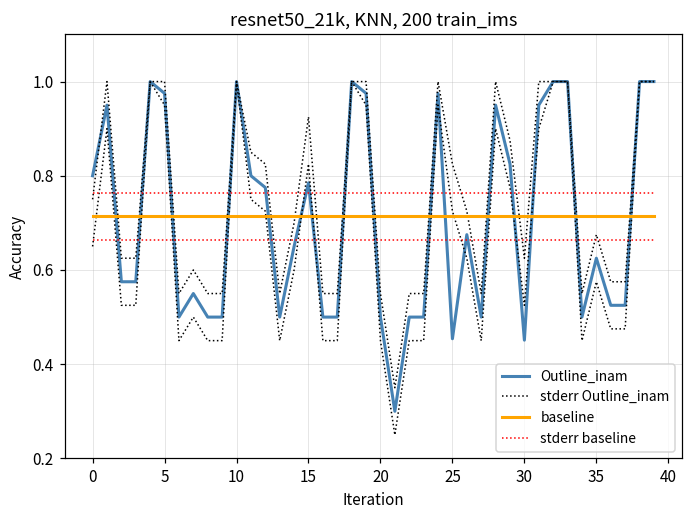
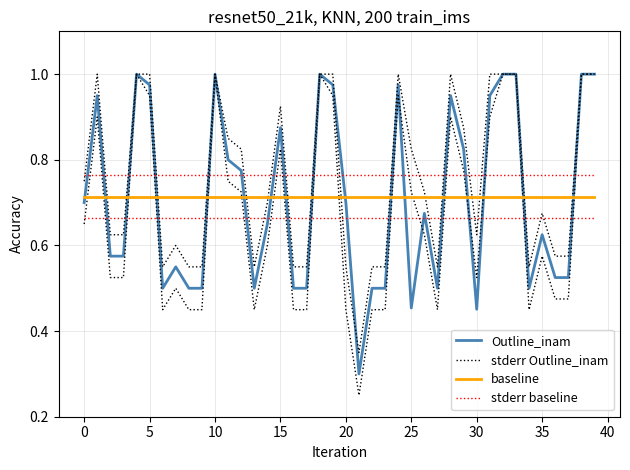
Outline_inam, 0: 0.8 -> 0.7
Outline_inam, 15: 0.79 -> 0.88
Outline_inam, 20: 0.5 -> 0.7
